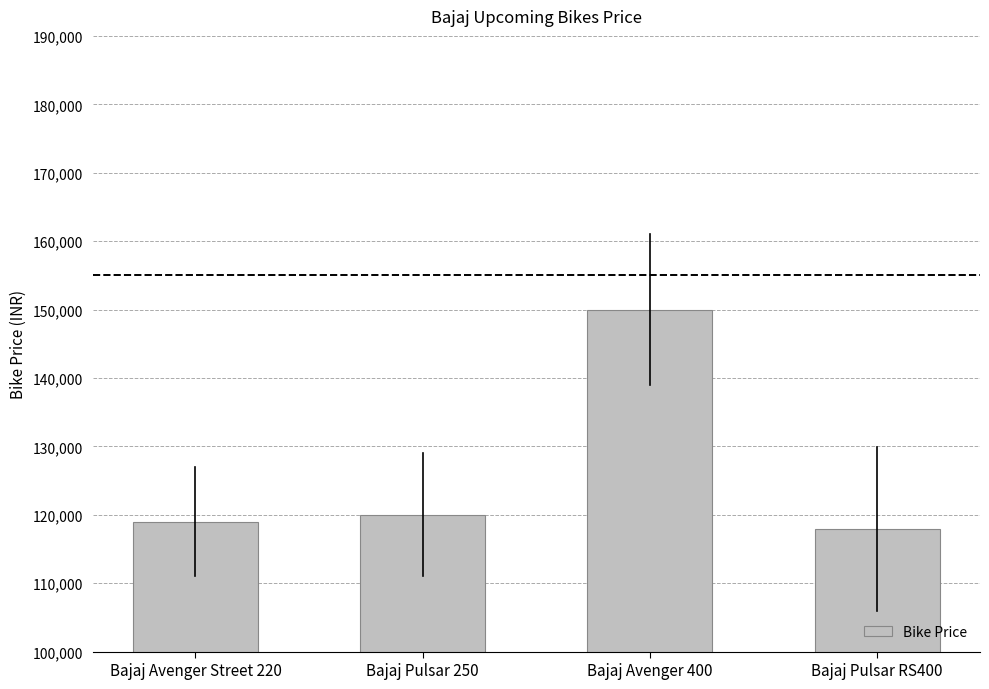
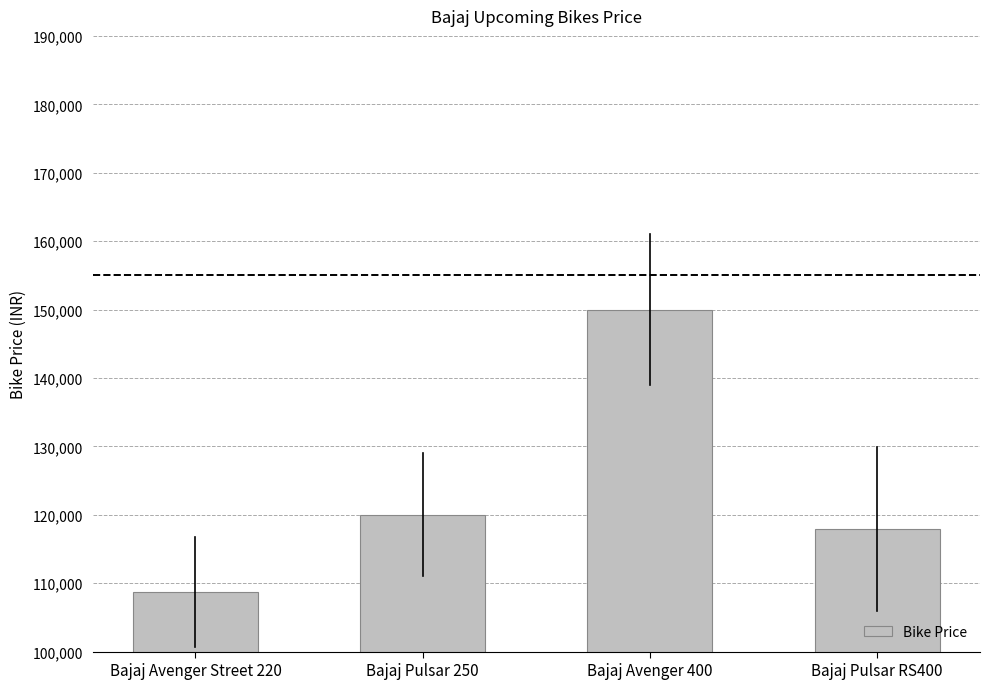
Bike Price, Bajaj Avenger Street 220: 119,000 -> 109,000
